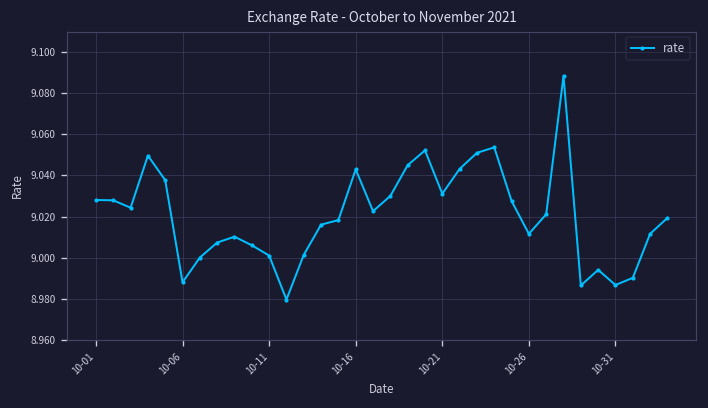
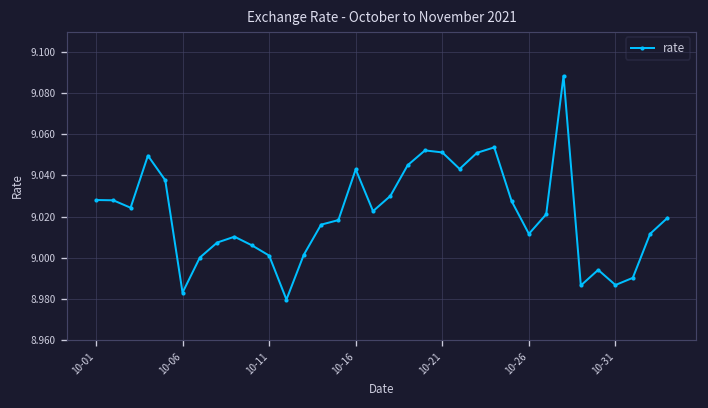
10-06: 8.988 -> 8.983
10-21: 9.031 -> 9.051
